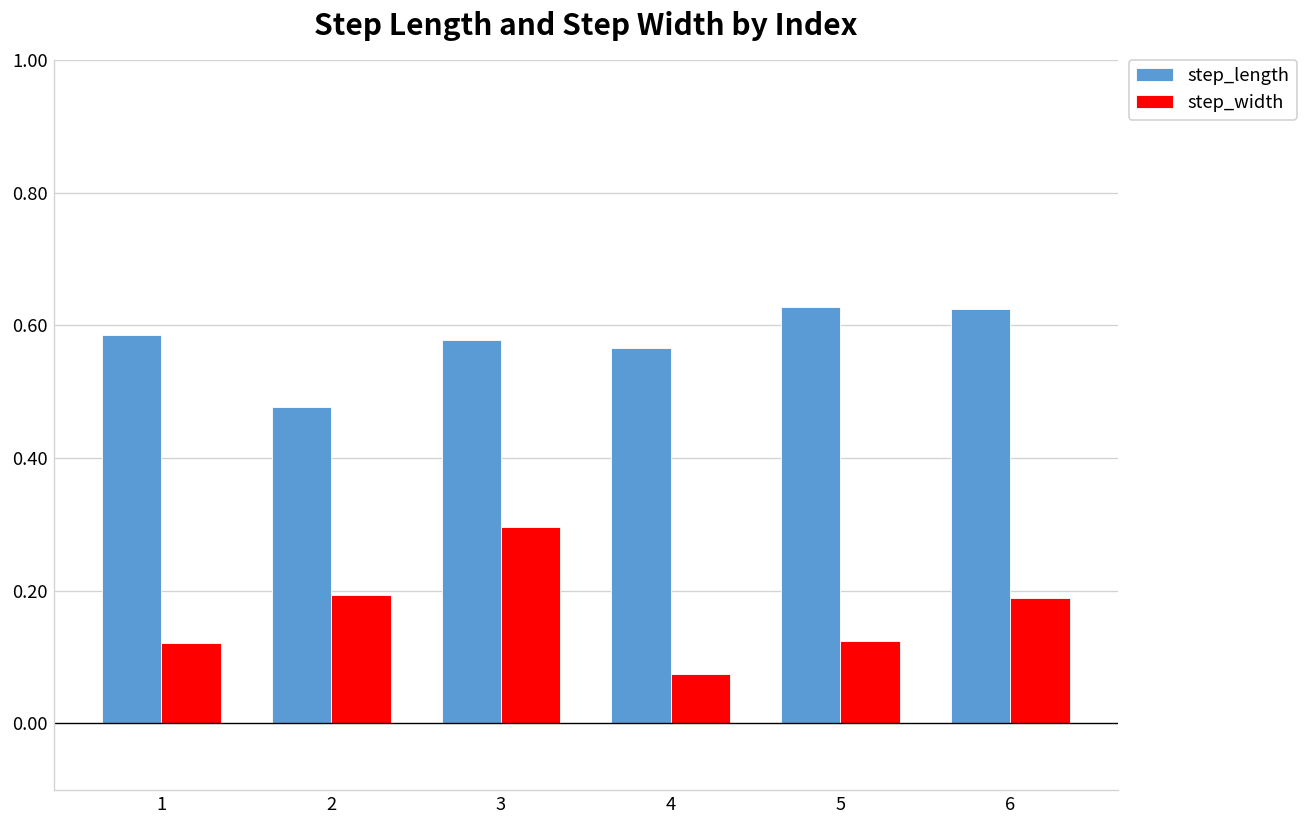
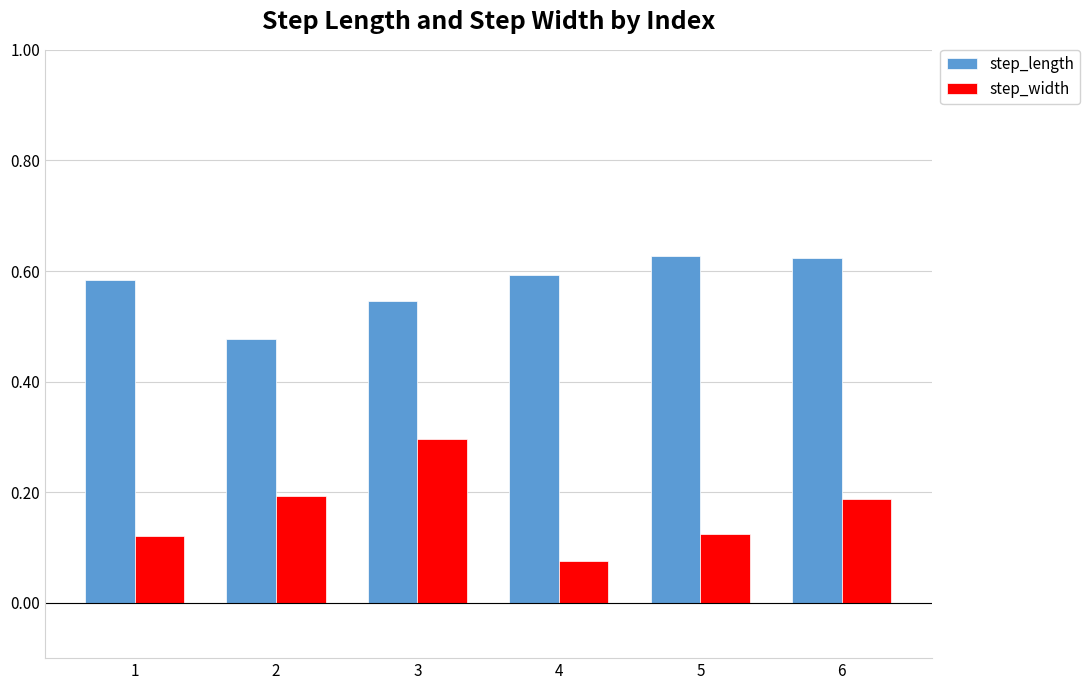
step_length, 3: 0.58 -> 0.55
step_length, 4: 0.57 -> 0.59
